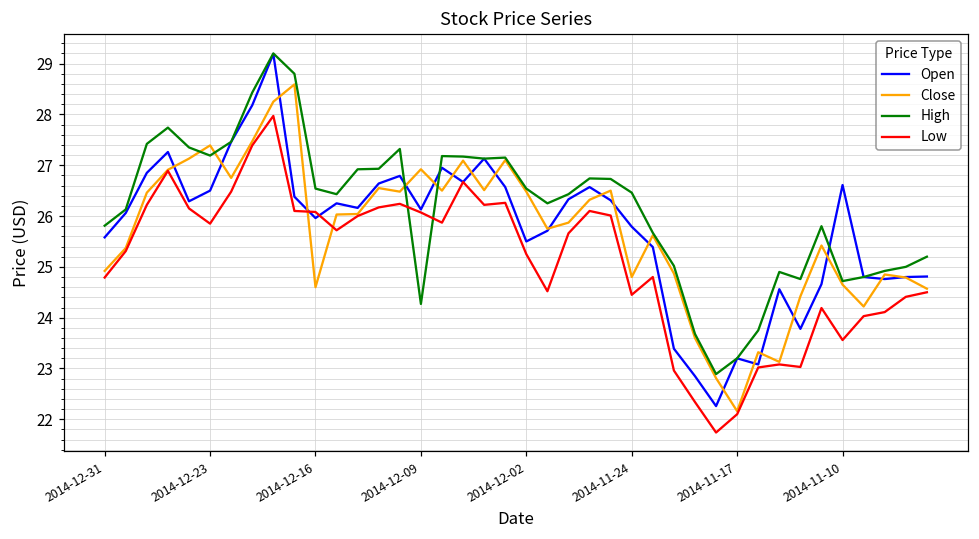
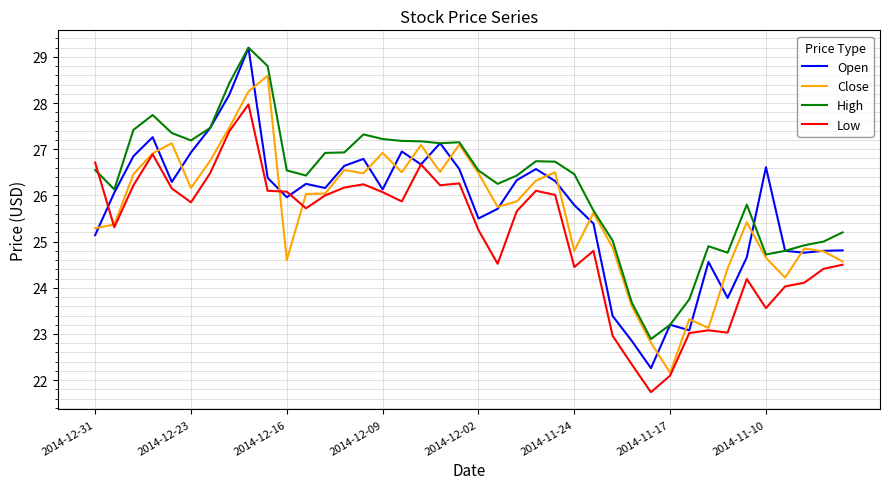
Open, 2014-12-31: 25.6 -> 25.1
Close, 2014-12-31: 24.9 -> 25.3
High, 2014-12-31: 25.8 -> 26.6
Low, 2014-12-31: 24.8 -> 26.7
Open, 2014-12-23: 26.5 -> 26.9
Close, 2014-12-23: 27.4 -> 26.2
High, 2014-12-09: 24.3 -> 27.2
